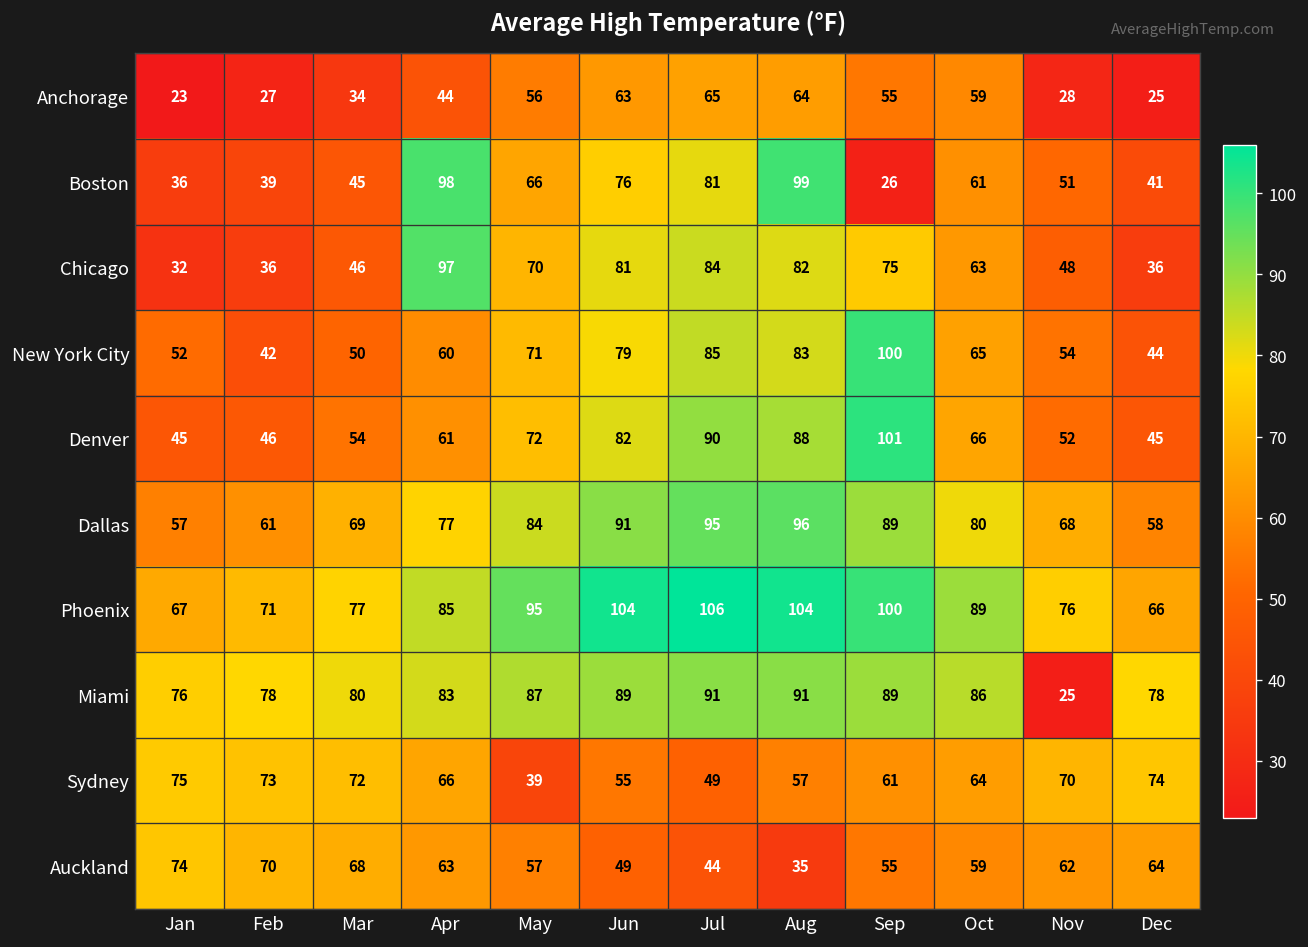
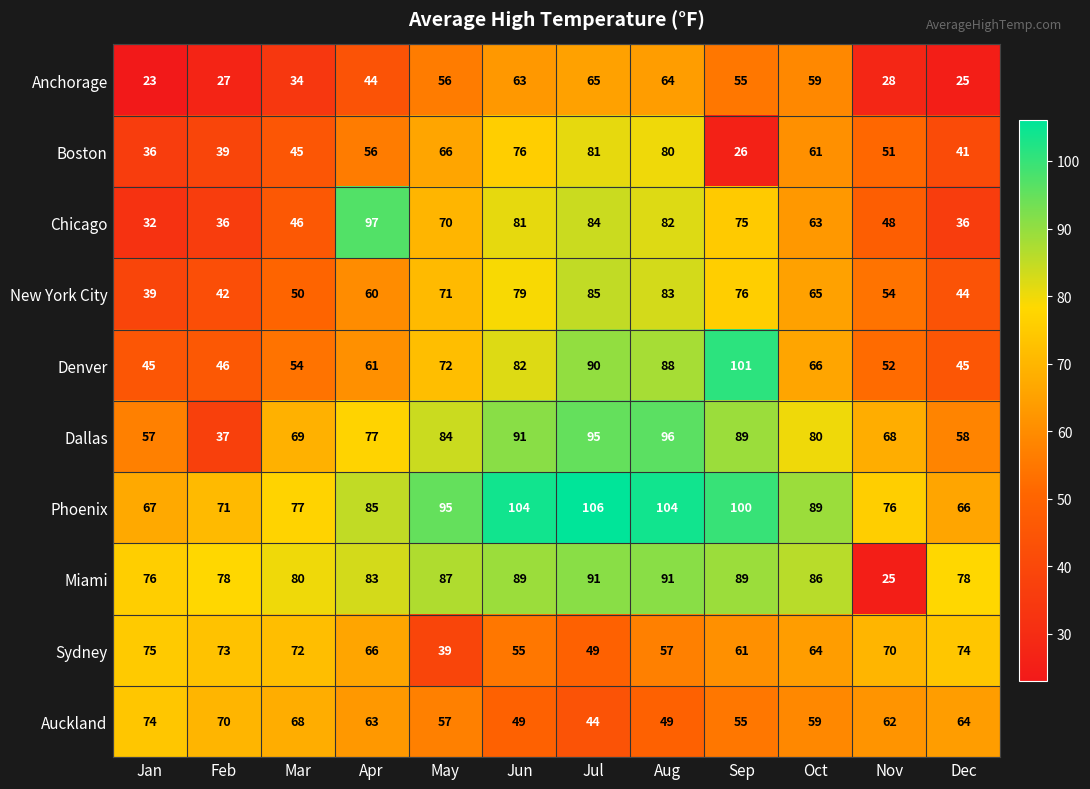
Boston, Apr: 98 -> 56
Boston, Aug: 99 -> 80
New York City, Jan: 52 -> 39
New York City, Sep: 100 -> 76
Dallas, Feb: 61 -> 37
Auckland, Aug: 35 -> 49
